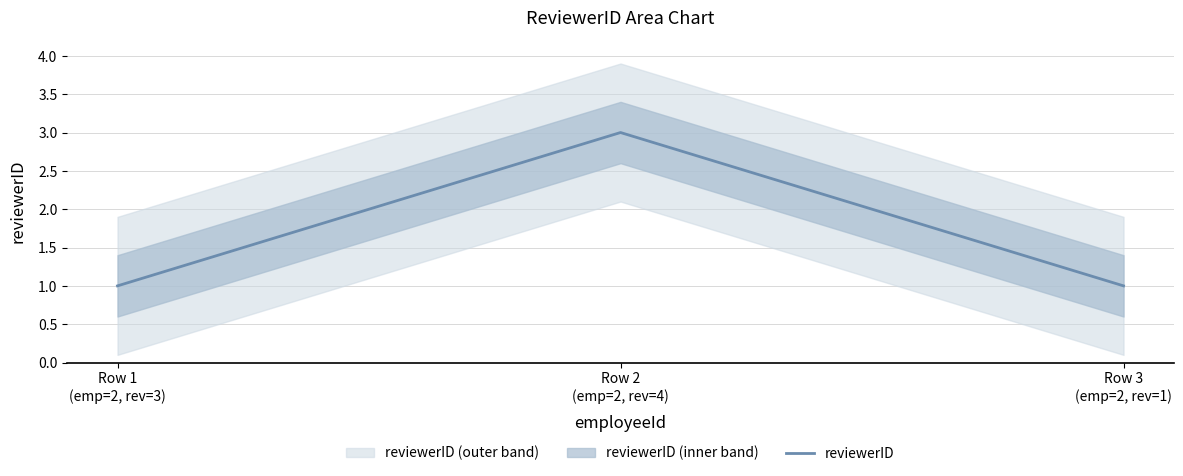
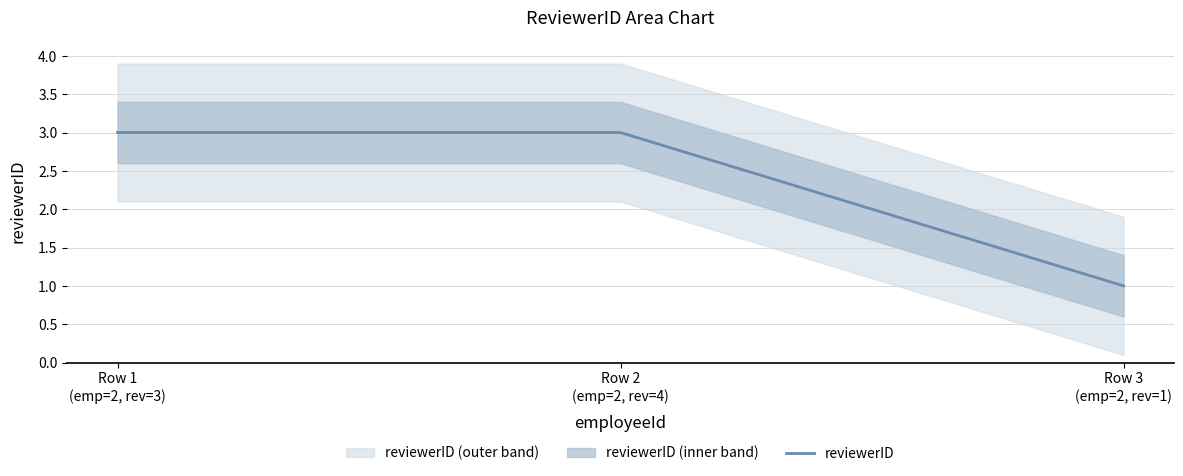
reviewerID, Row 1 (emp=2, rev=3): 1 -> 3
